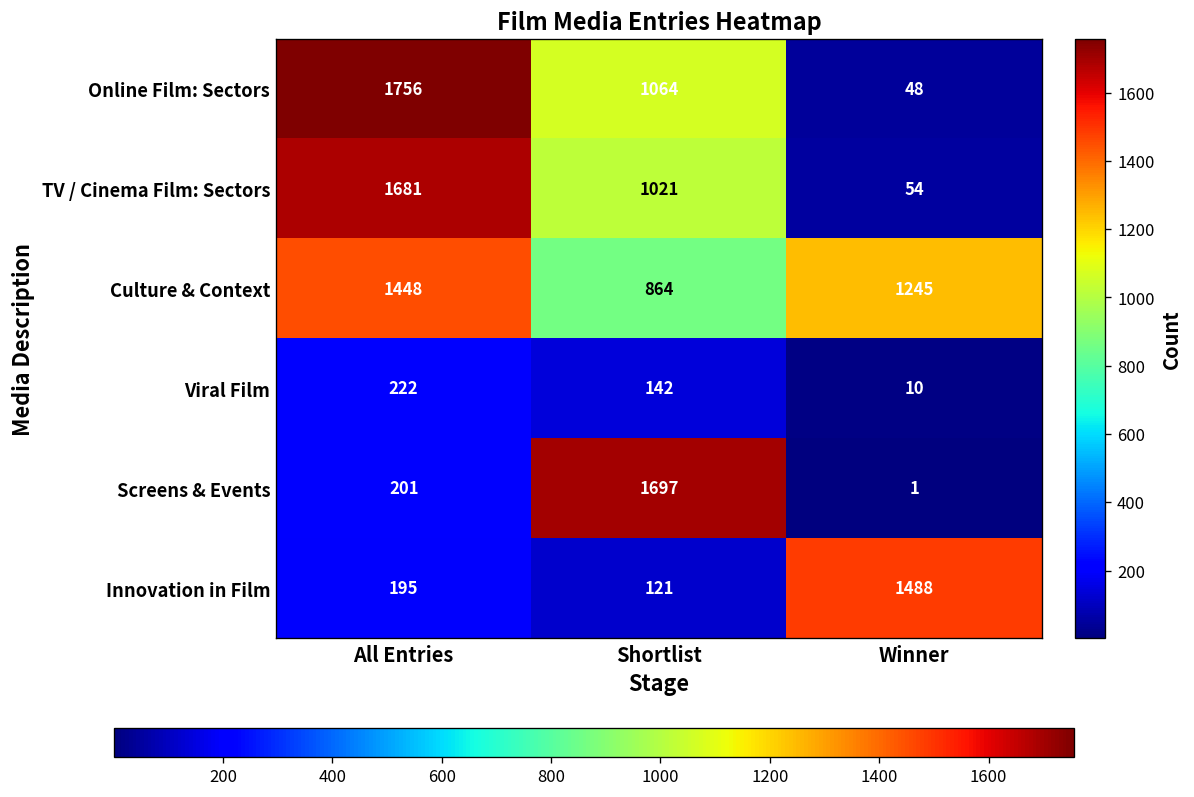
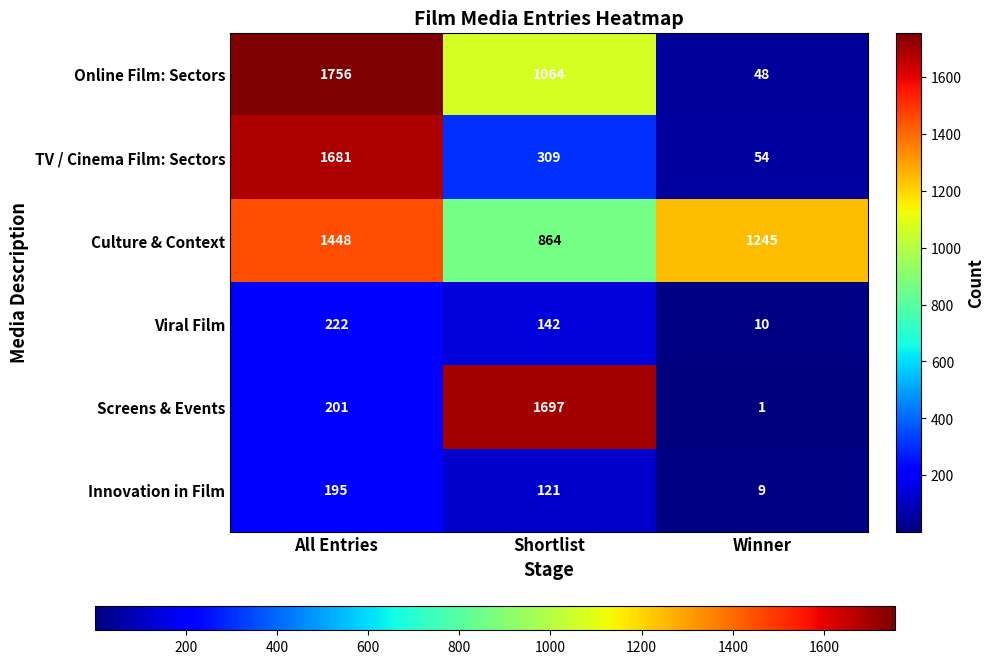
TV / Cinema Film: Sectors, Shortlist: 1021 -> 309
Innovation in Film, Winner: 1488 -> 9
